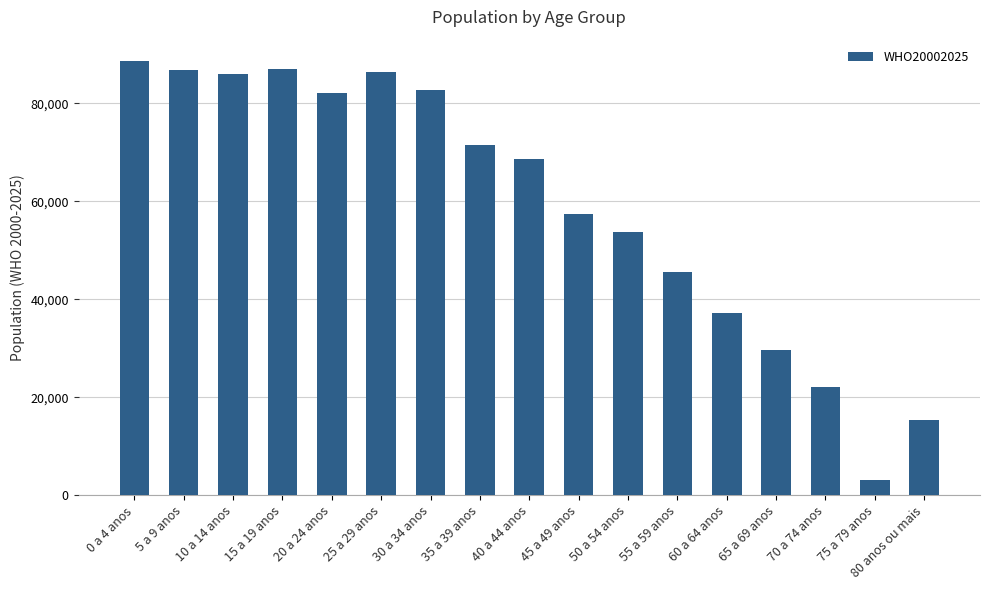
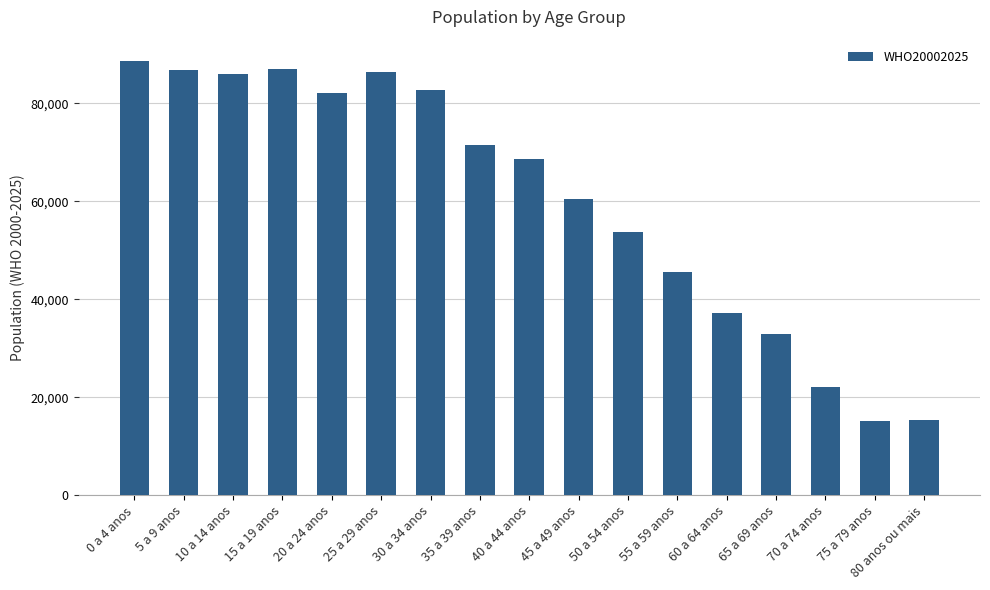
45 a 49 anos: 57,000 -> 60,000
65 a 69 anos: 30,000 -> 33,000
75 a 79 anos: 3,000 -> 15,000
